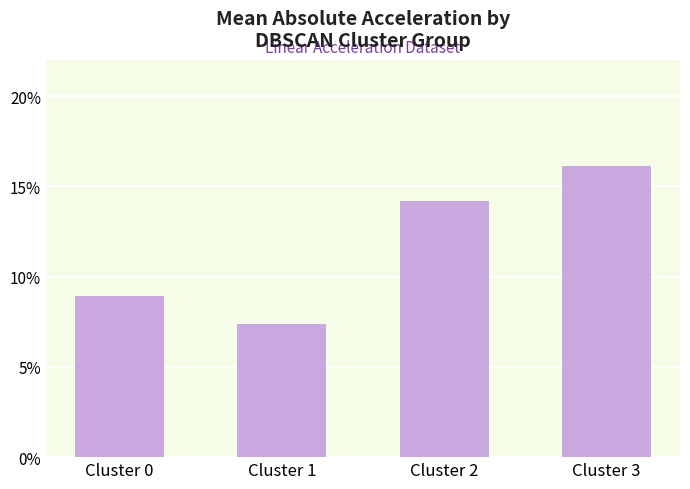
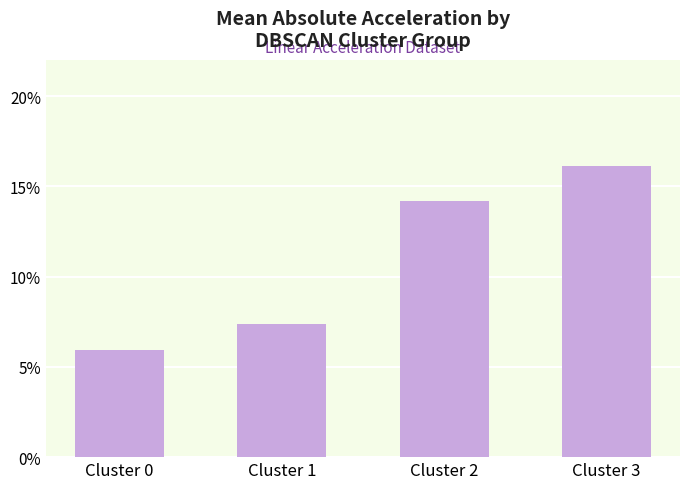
Cluster 0: 8.9% -> 5.9%
